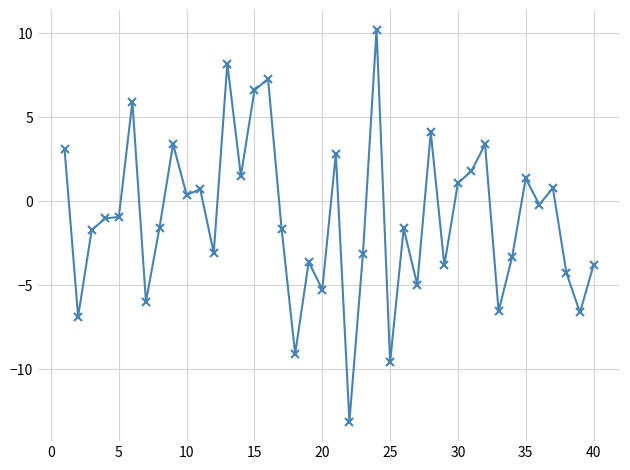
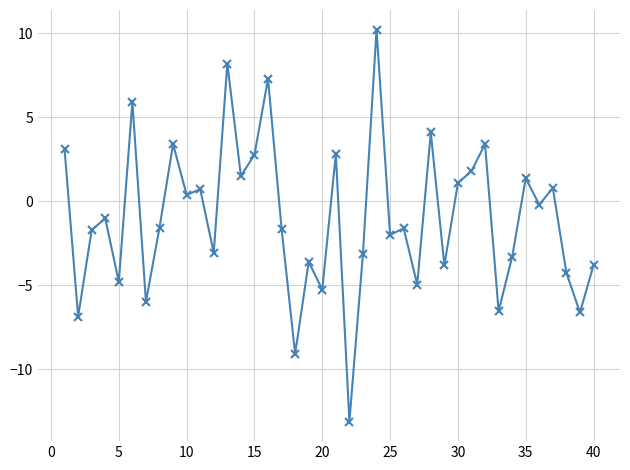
5: -0.9 -> -4.8
15: 6.6 -> 2.8
25: -9.6 -> -2.0
